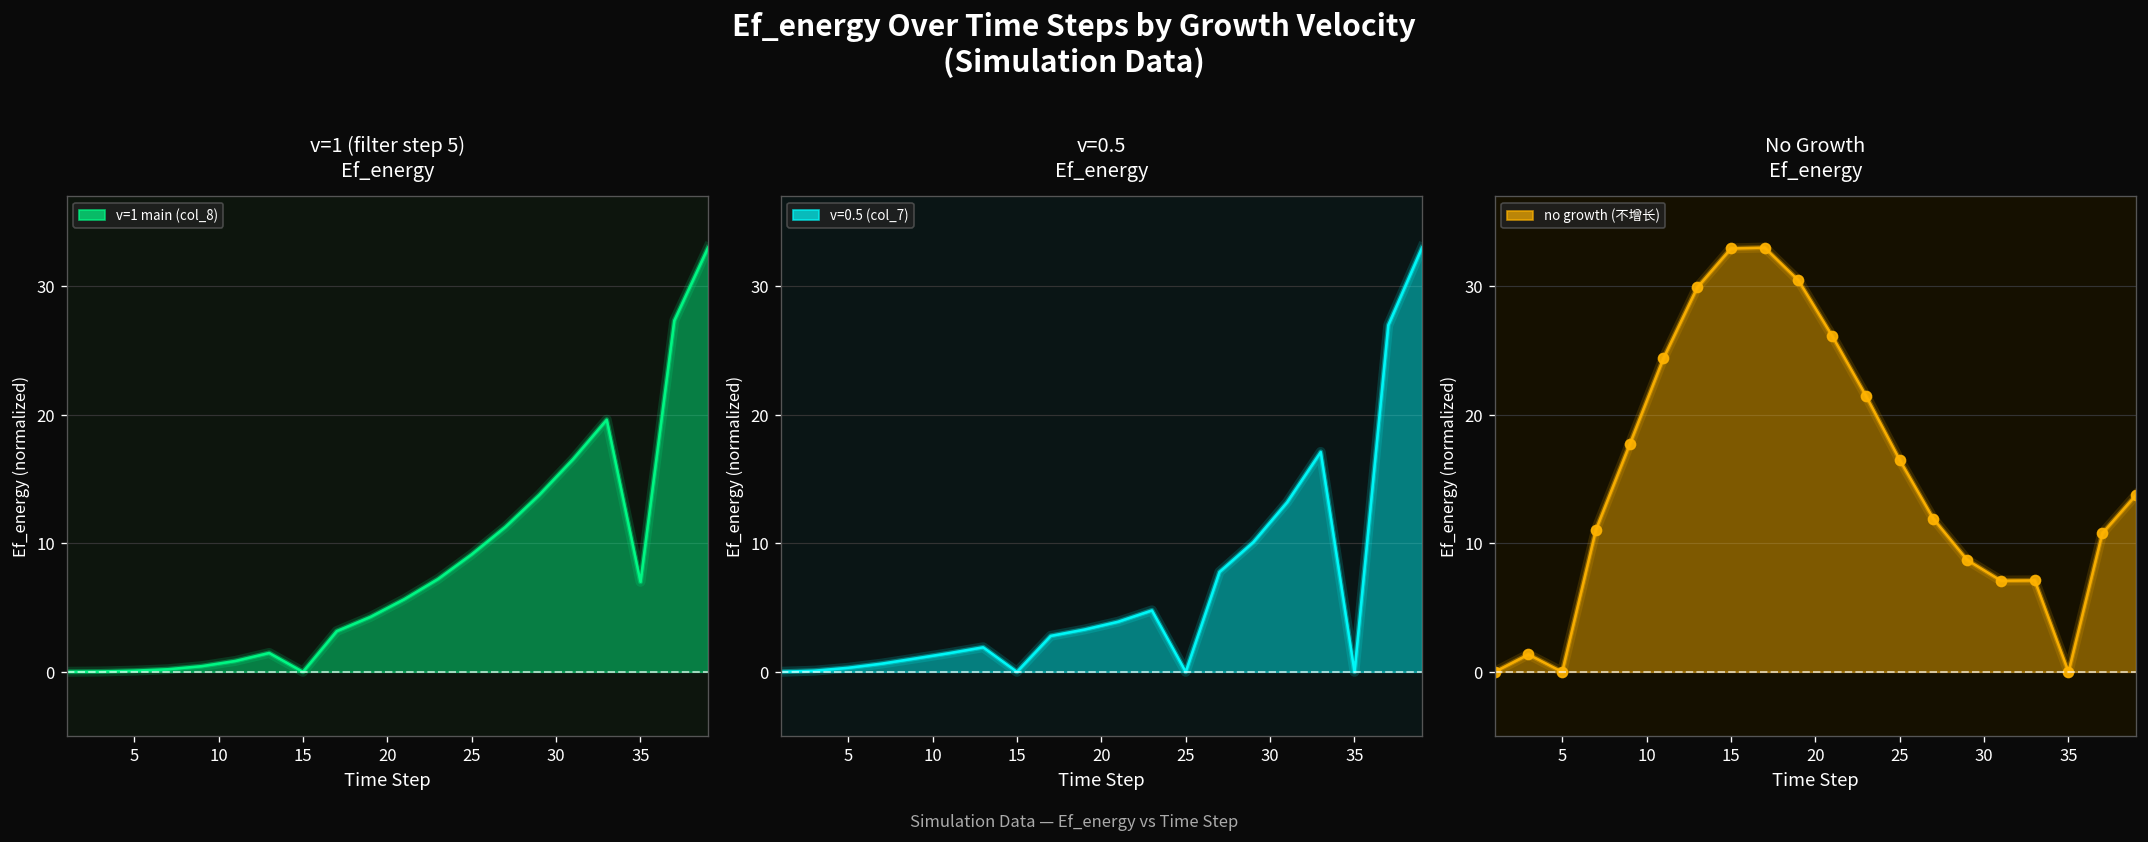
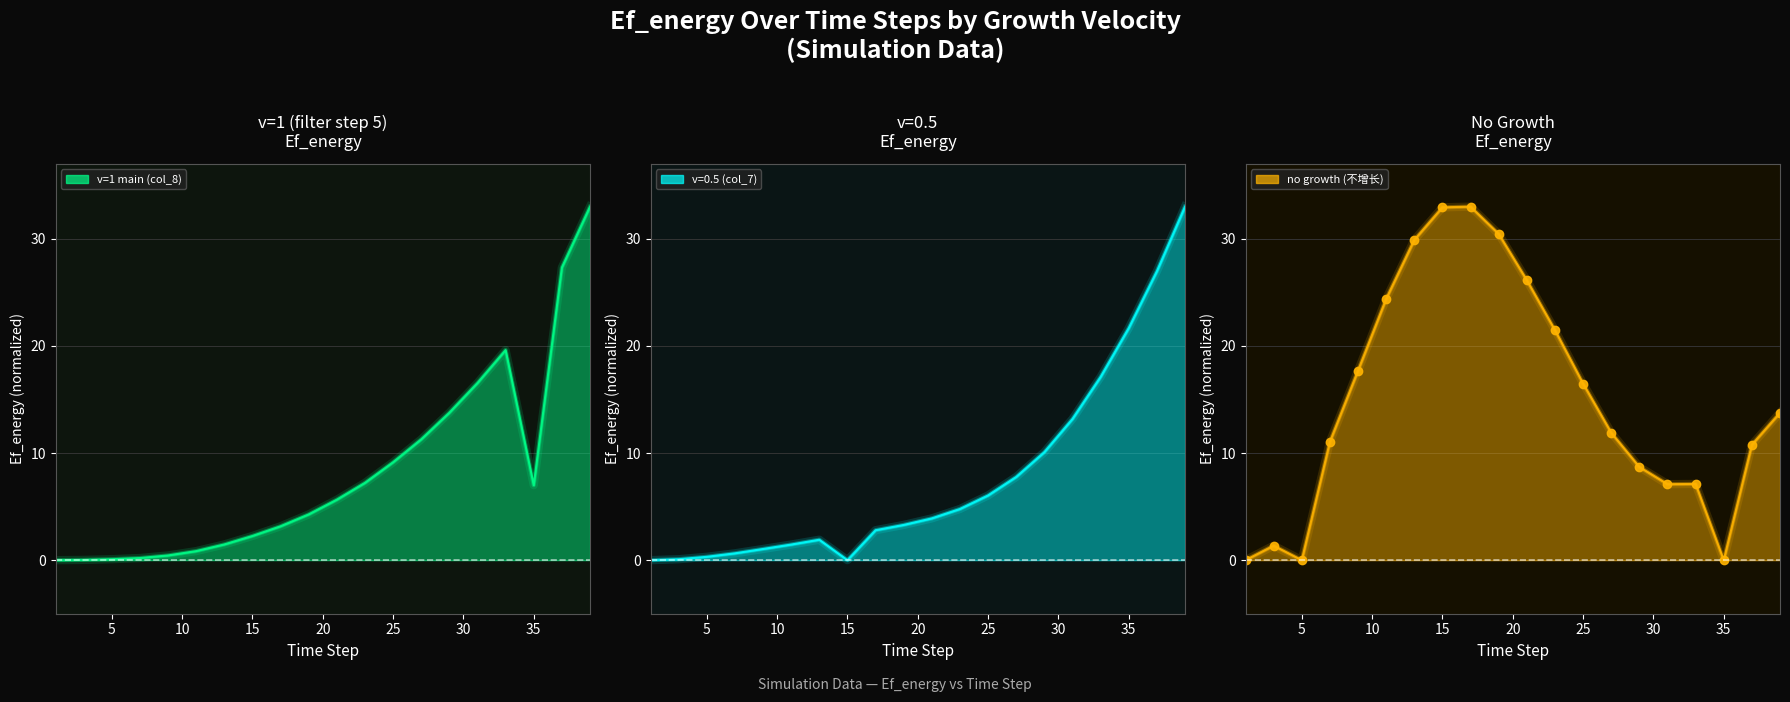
v=1 (filter step 5) Ef_energy, 15: 0.0 -> 2.3
v=0.5 Ef_energy, 25: 0.0 -> 6.0
v=0.5 Ef_energy, 35: 0.0 -> 21.7
